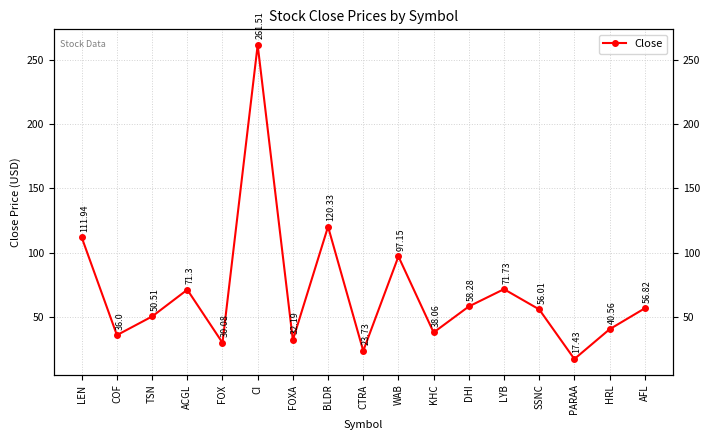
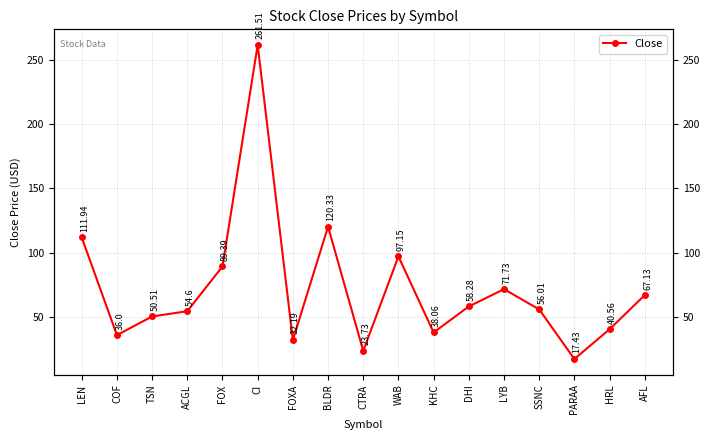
ACGL: 71.3 -> 54.6
FOX: 30.08 -> 89.39
AFL: 56.82 -> 67.13
